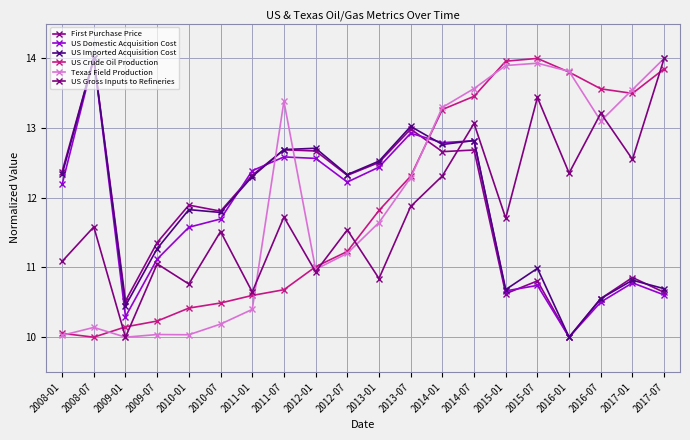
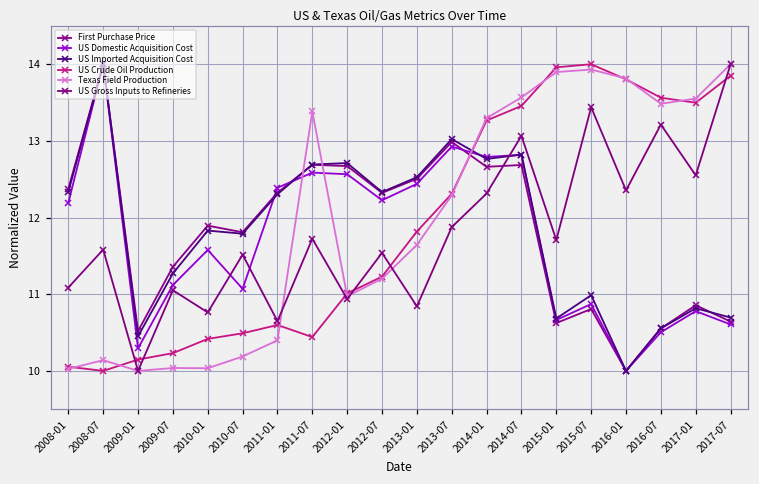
US Domestic Acquisition Cost, 2010-07: 11.7 -> 11.1
US Crude Oil Production, 2011-07: 10.7 -> 10.4
US Domestic Acquisition Cost, 2015-07: 10.7 -> 10.9
Texas Field Production, 2016-07: 13.1 -> 13.5
